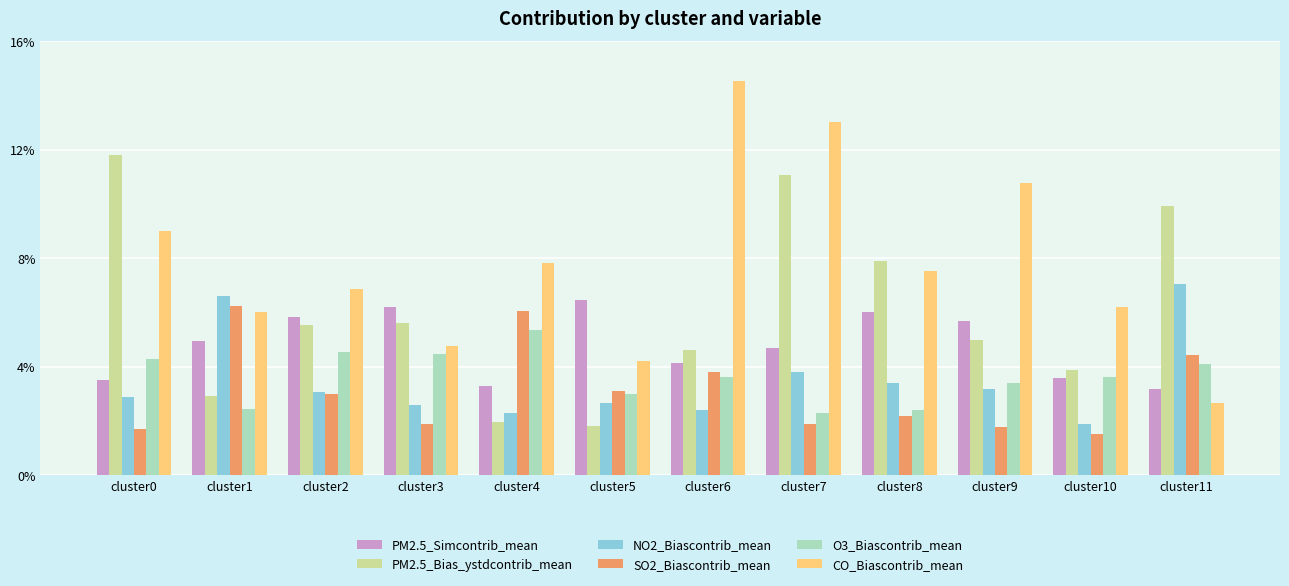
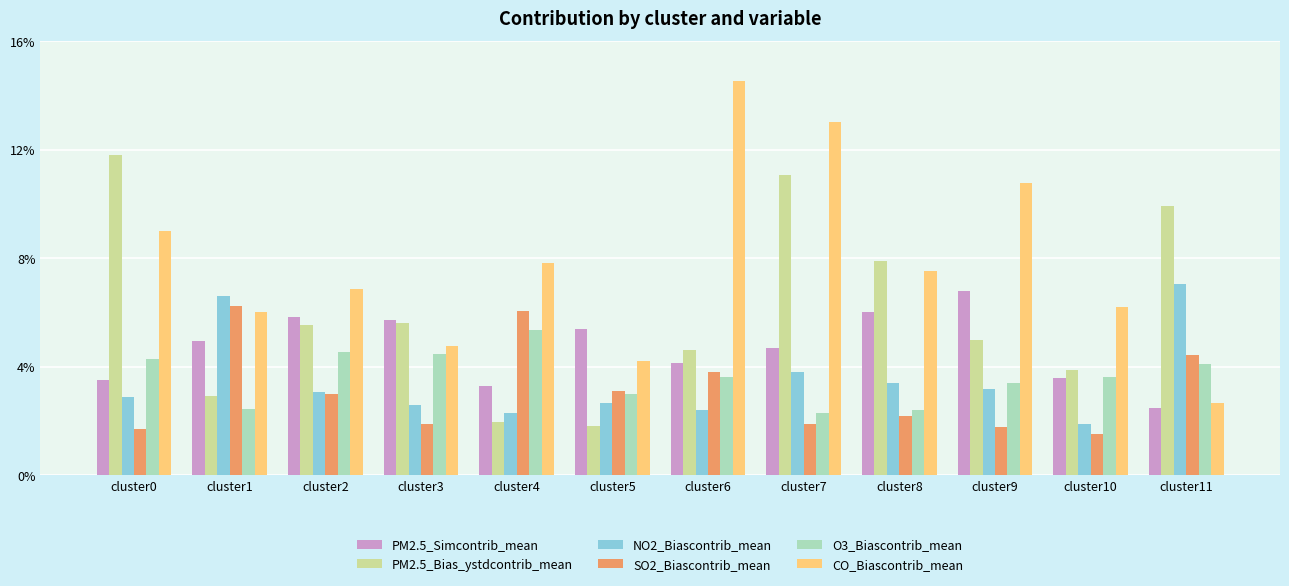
PM2.5_Simcontrib_mean, cluster3: 6.2% -> 5.7%
PM2.5_Simcontrib_mean, cluster5: 6.5% -> 5.4%
PM2.5_Simcontrib_mean, cluster9: 5.7% -> 6.8%
PM2.5_Simcontrib_mean, cluster11: 3.2% -> 2.5%
